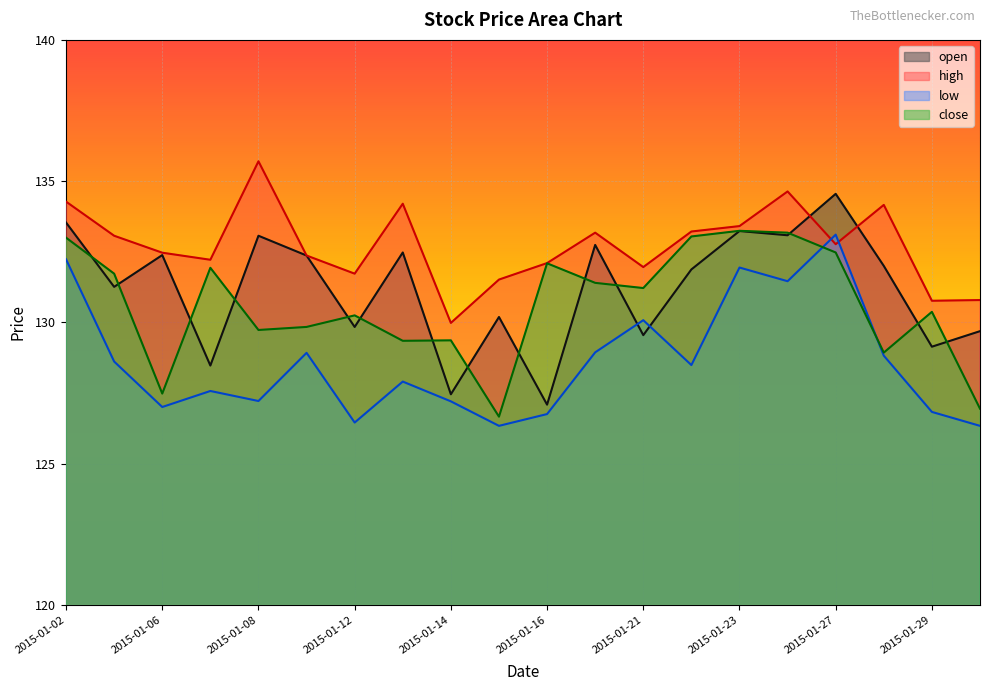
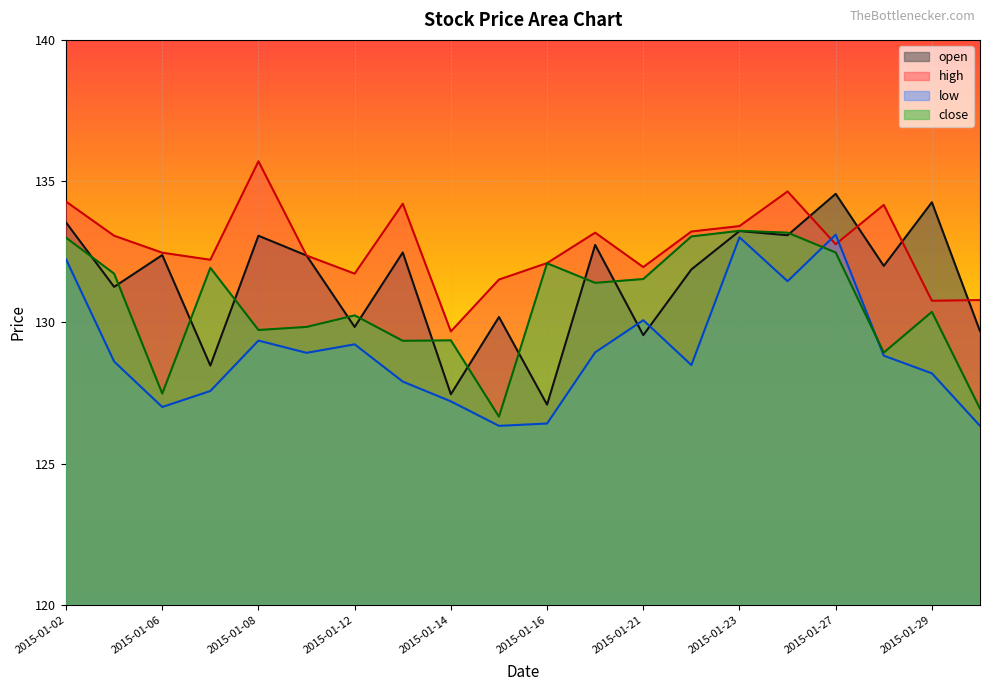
low, 2015-01-08: 127.2 -> 129.4
low, 2015-01-12: 126.5 -> 129.2
high, 2015-01-14: 130.0 -> 129.7
low, 2015-01-16: 126.8 -> 126.4
close, 2015-01-21: 131.2 -> 131.5
low, 2015-01-23: 131.9 -> 133.0
open, 2015-01-29: 129.1 -> 134.3
low, 2015-01-29: 126.8 -> 128.2
